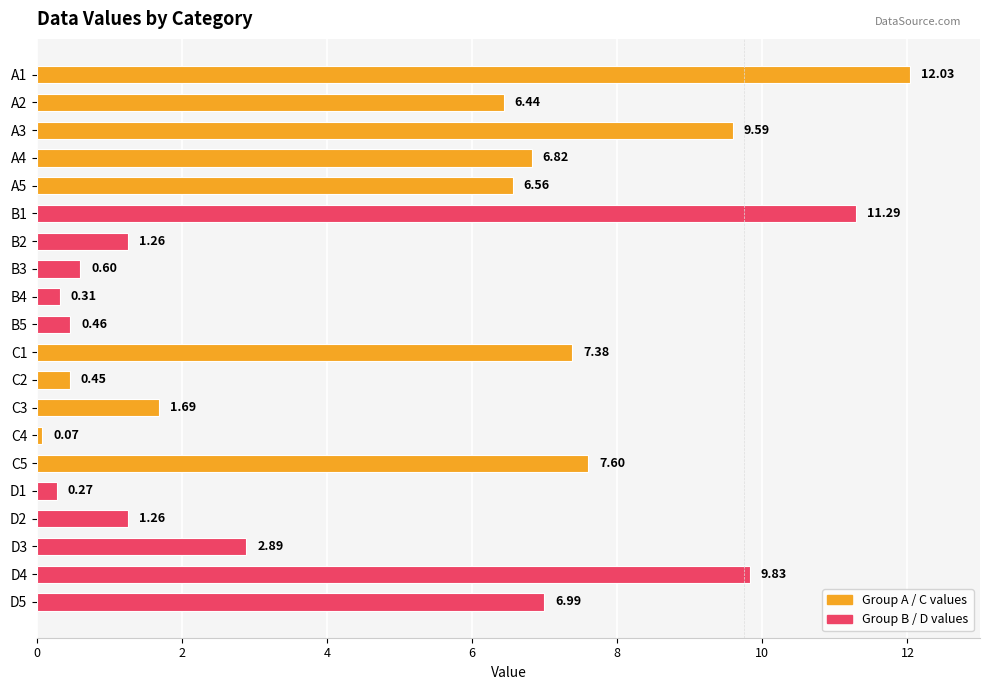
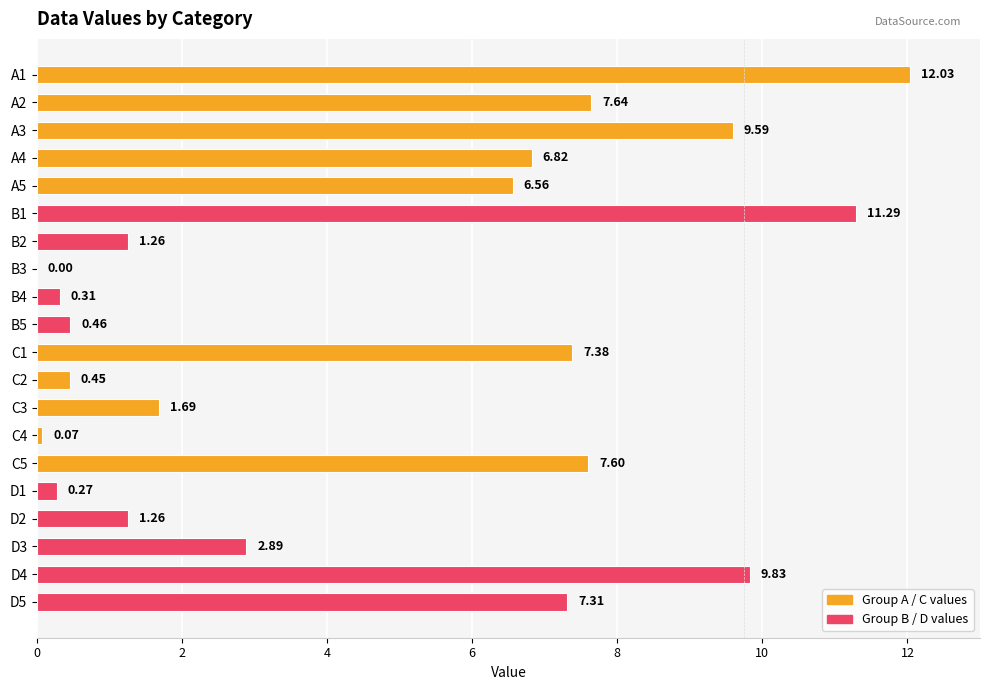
A2: 6.44 -> 7.64
B3: 0.60 -> 0.00
D5: 6.99 -> 7.31
